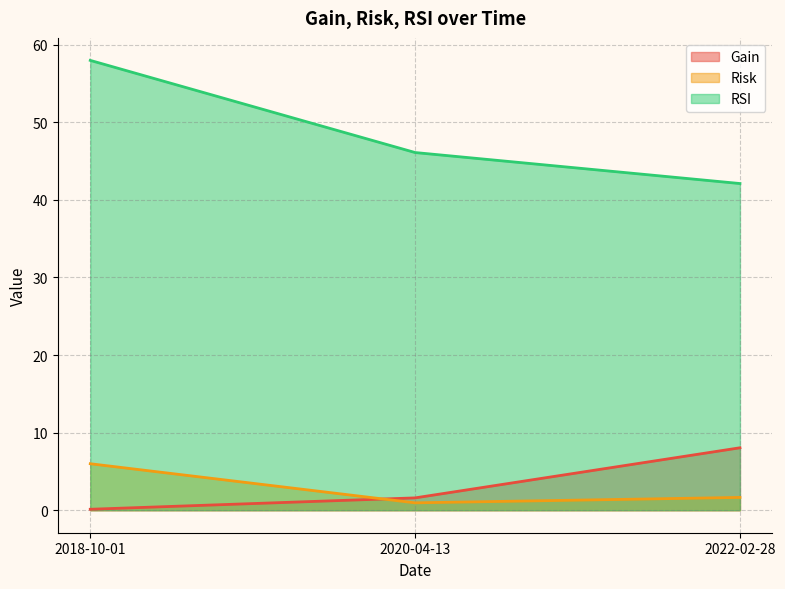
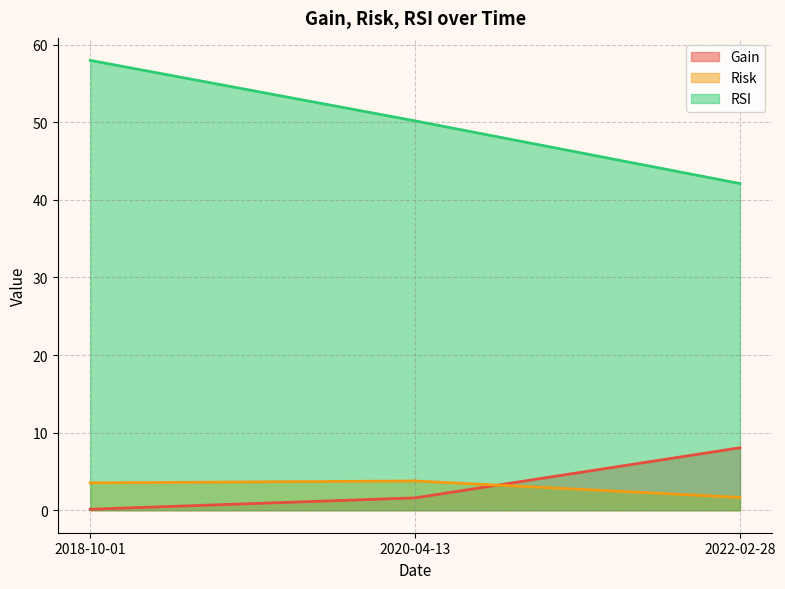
Risk, 2018-10-01: 6 -> 4
Risk, 2020-04-13: 1 -> 4
RSI, 2020-04-13: 46 -> 50
